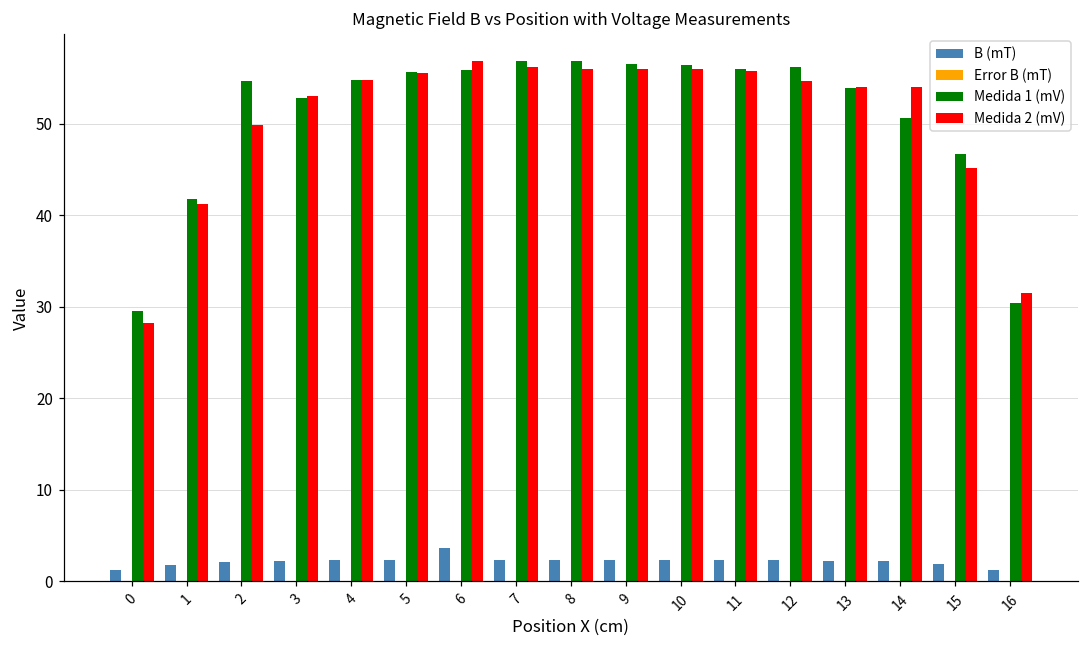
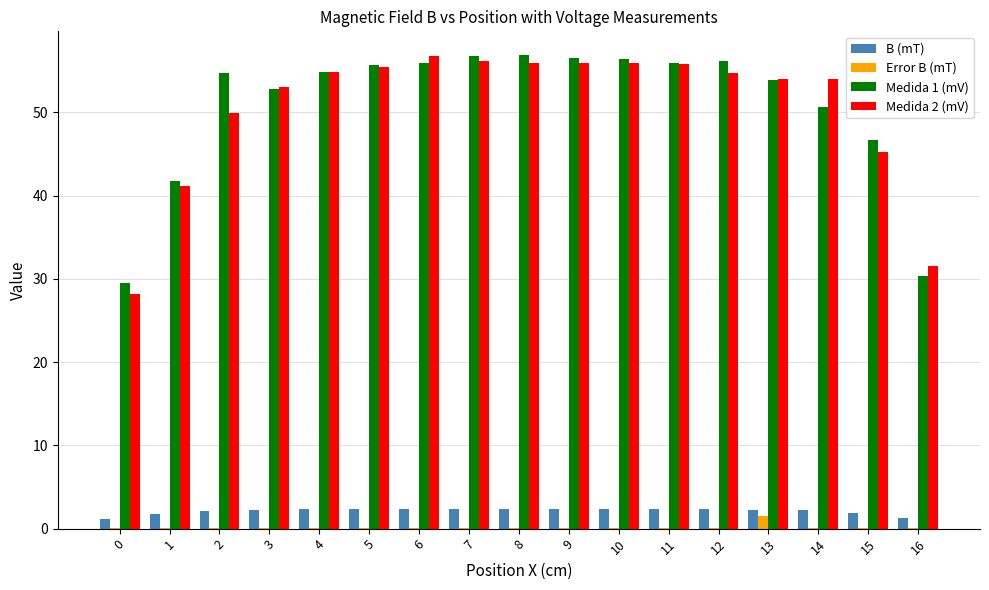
B (mT), 6: 4 -> 2
Error B (mT), 13: 0 -> 1
